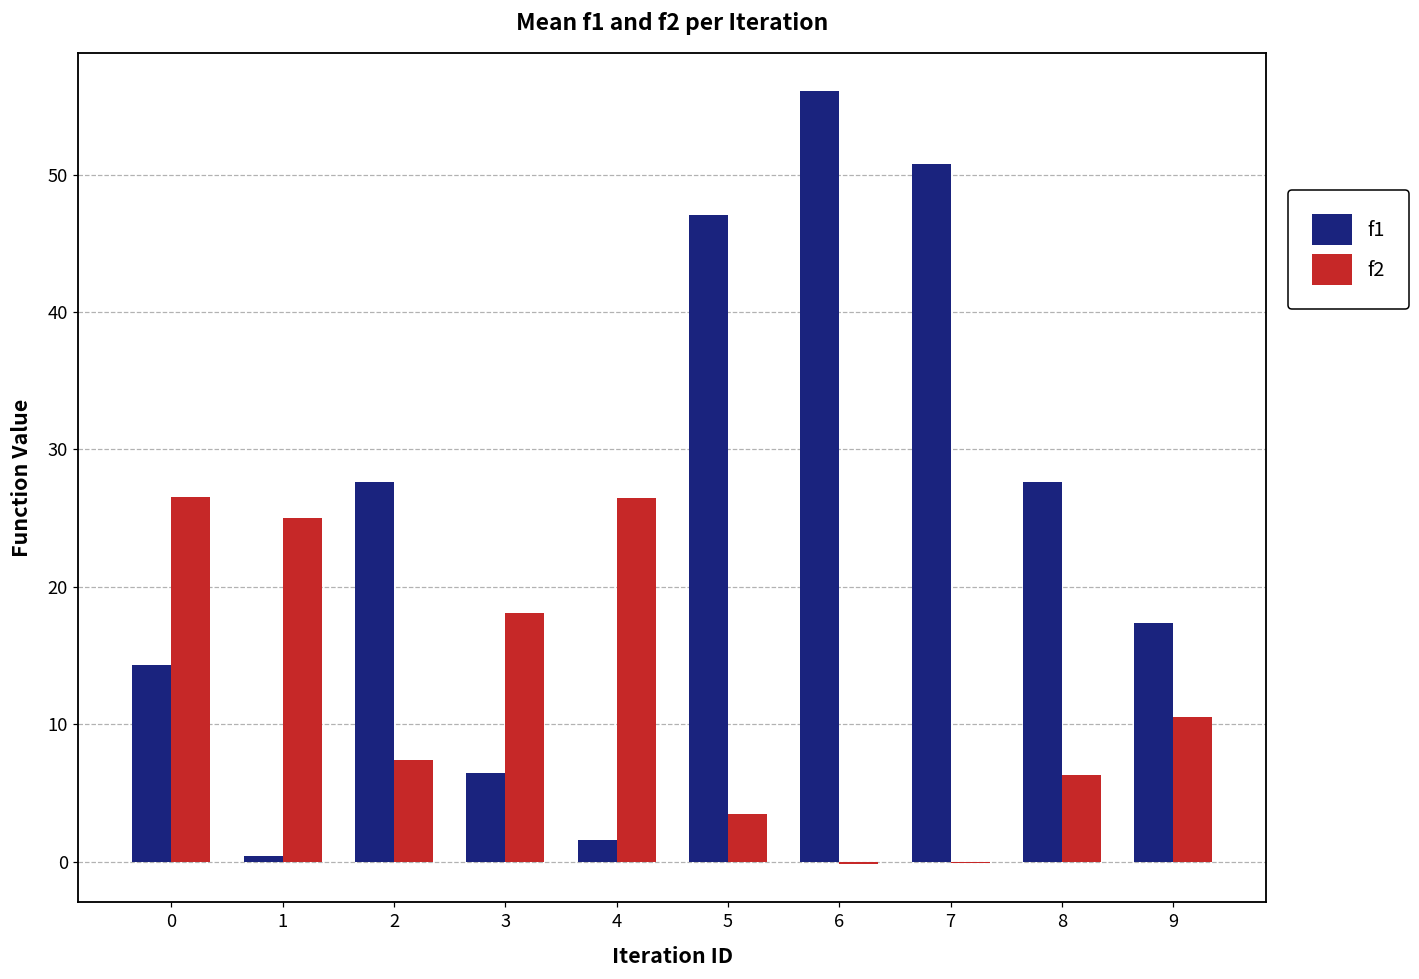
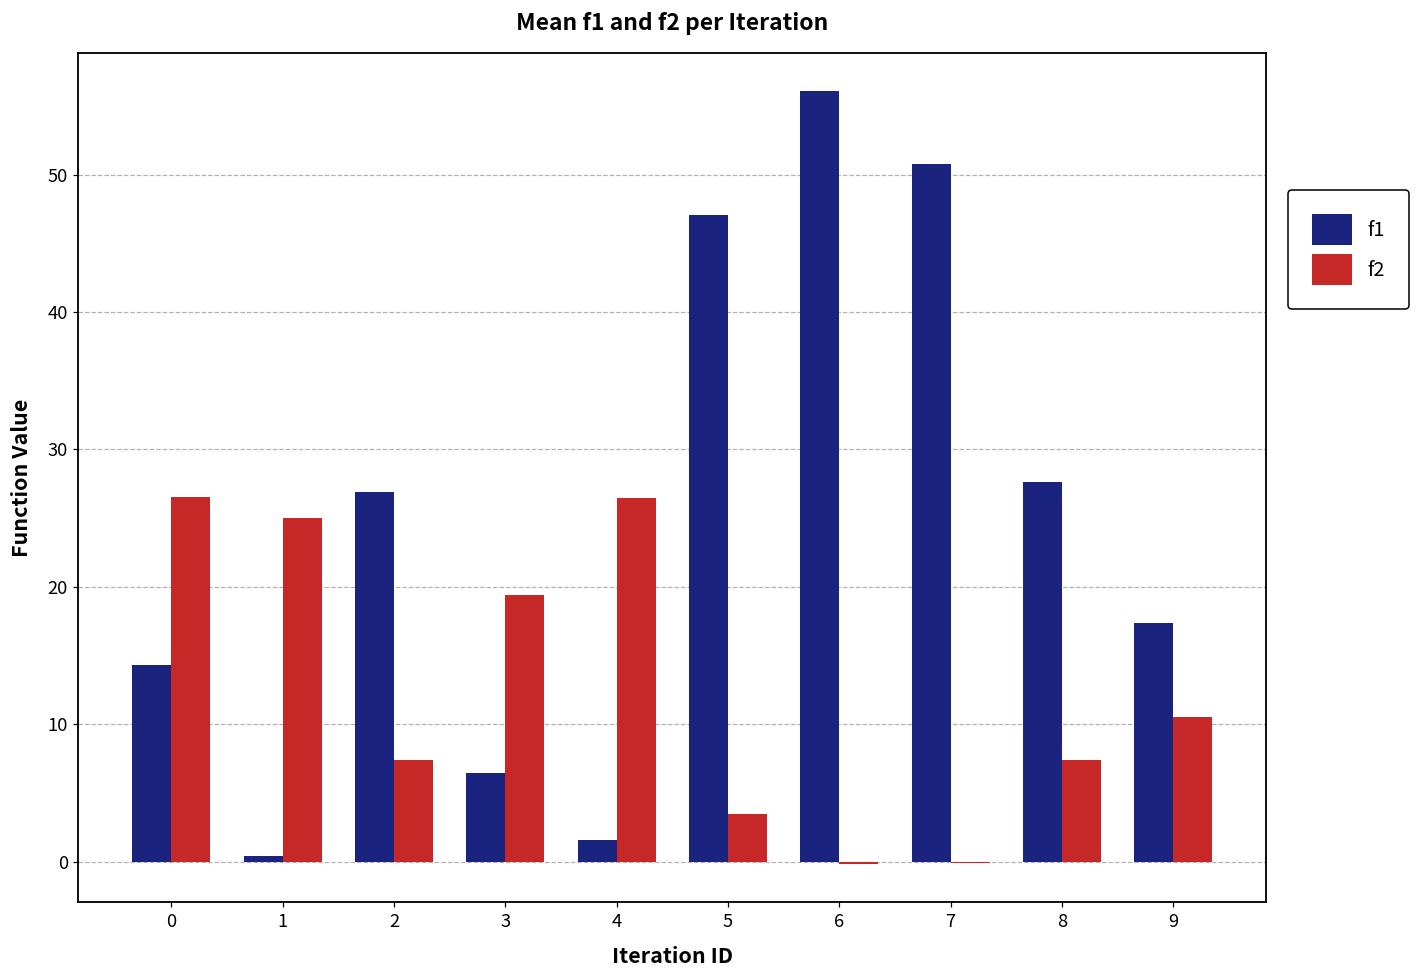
f1, 2: 27.6 -> 26.9
f2, 3: 18.1 -> 19.4
f2, 8: 6.3 -> 7.4
